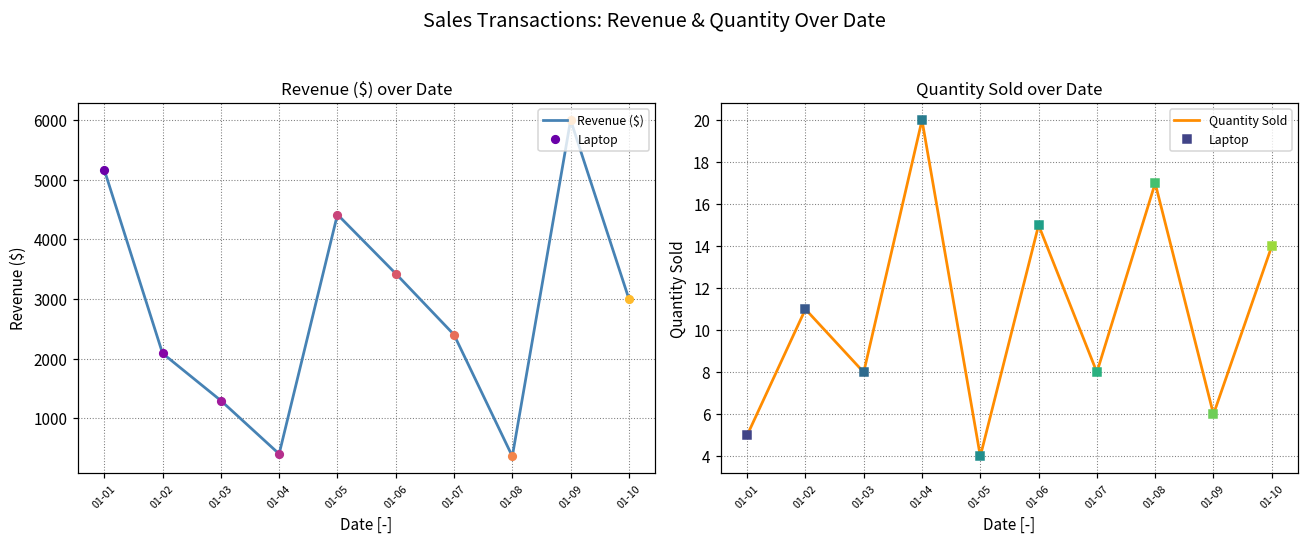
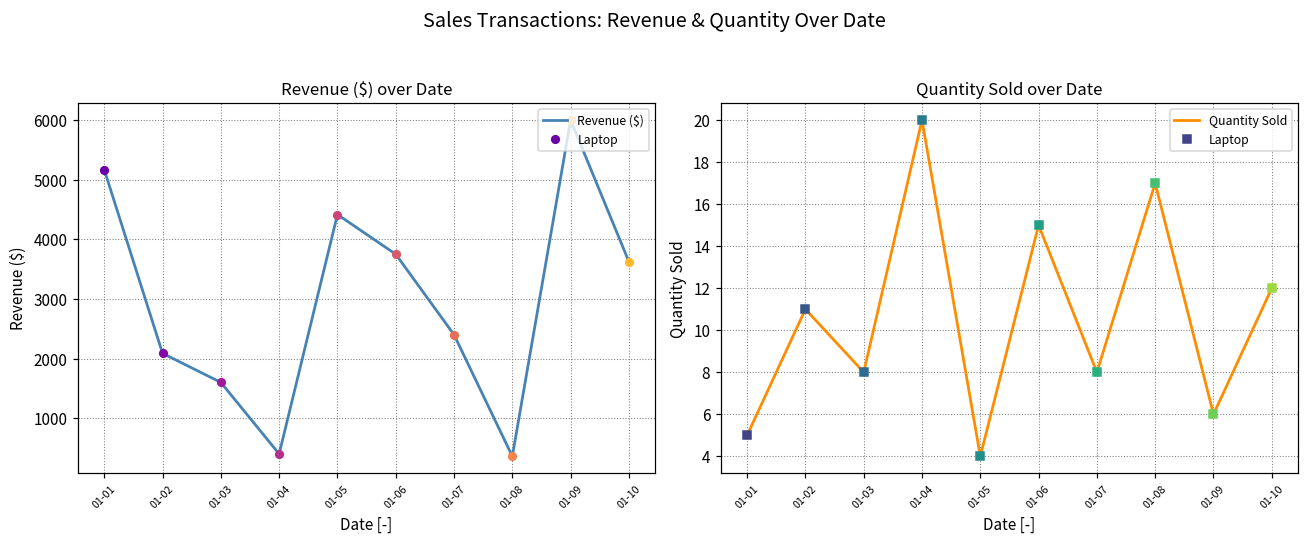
Revenue ($) over Date, Revenue ($), 01-03: 1300 -> 1600
Revenue ($) over Date, Revenue ($), 01-06: 3400 -> 3800
Revenue ($) over Date, Revenue ($), 01-10: 3000 -> 3600
Quantity Sold over Date, Quantity Sold, 01-10: 14 -> 12
